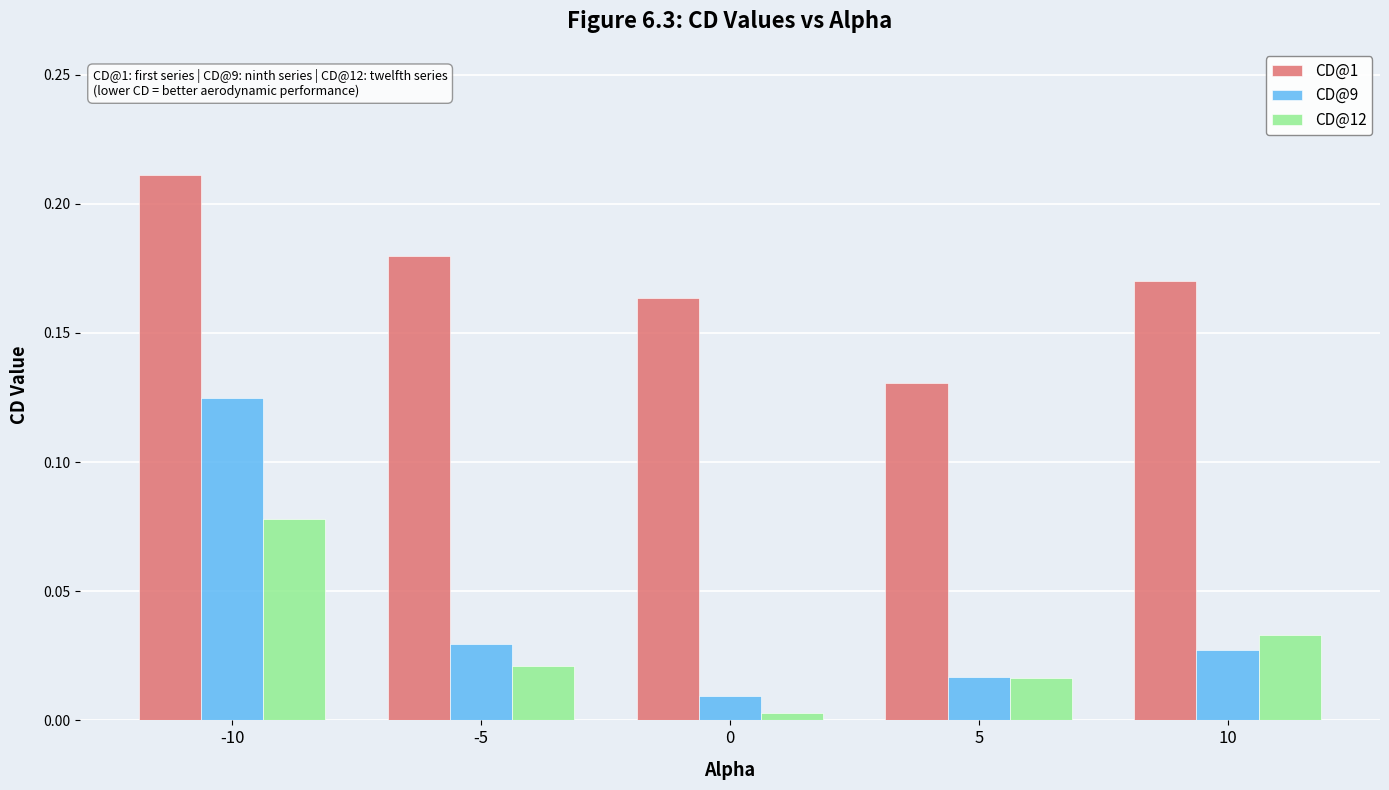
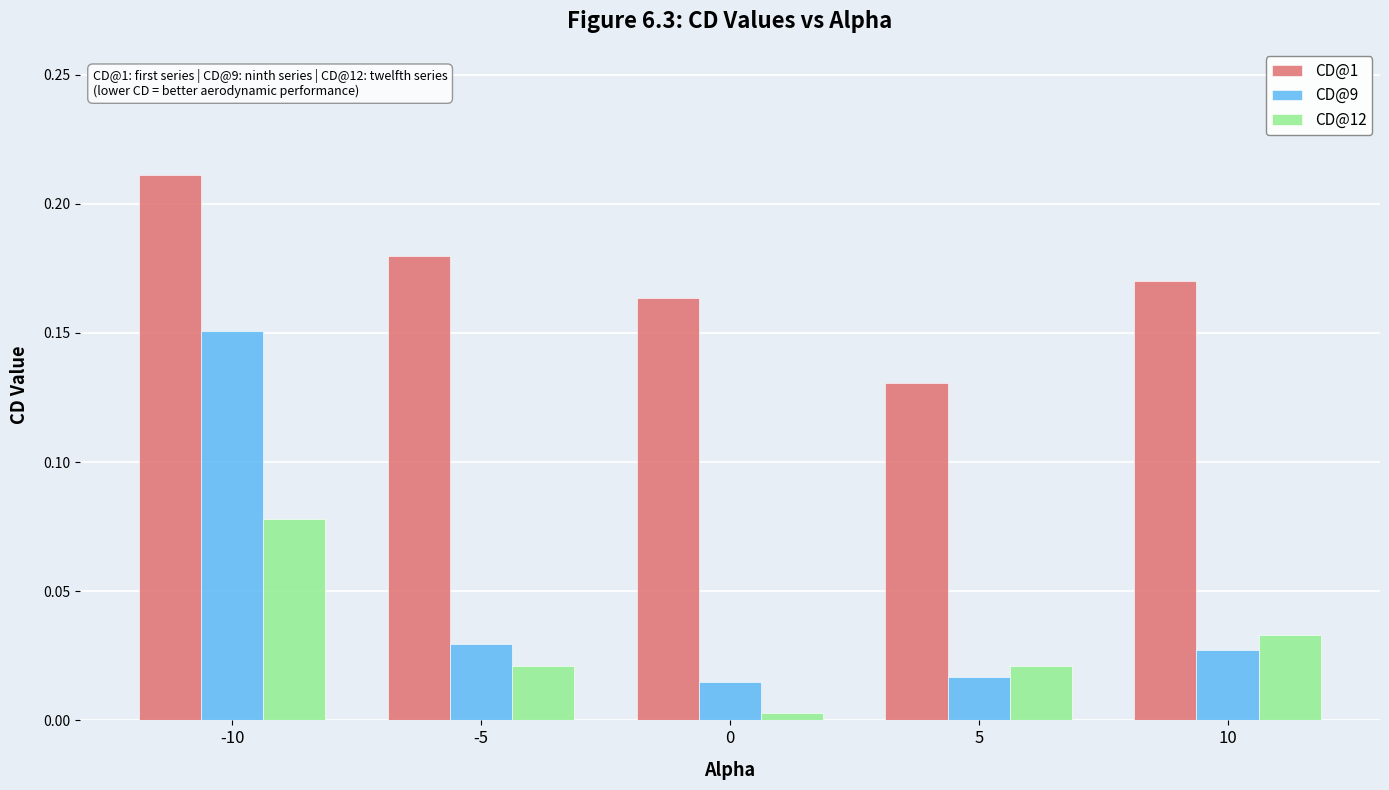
CD@9, -10: 0.125 -> 0.151
CD@9, 0: 0.009 -> 0.015
CD@12, 5: 0.017 -> 0.021
